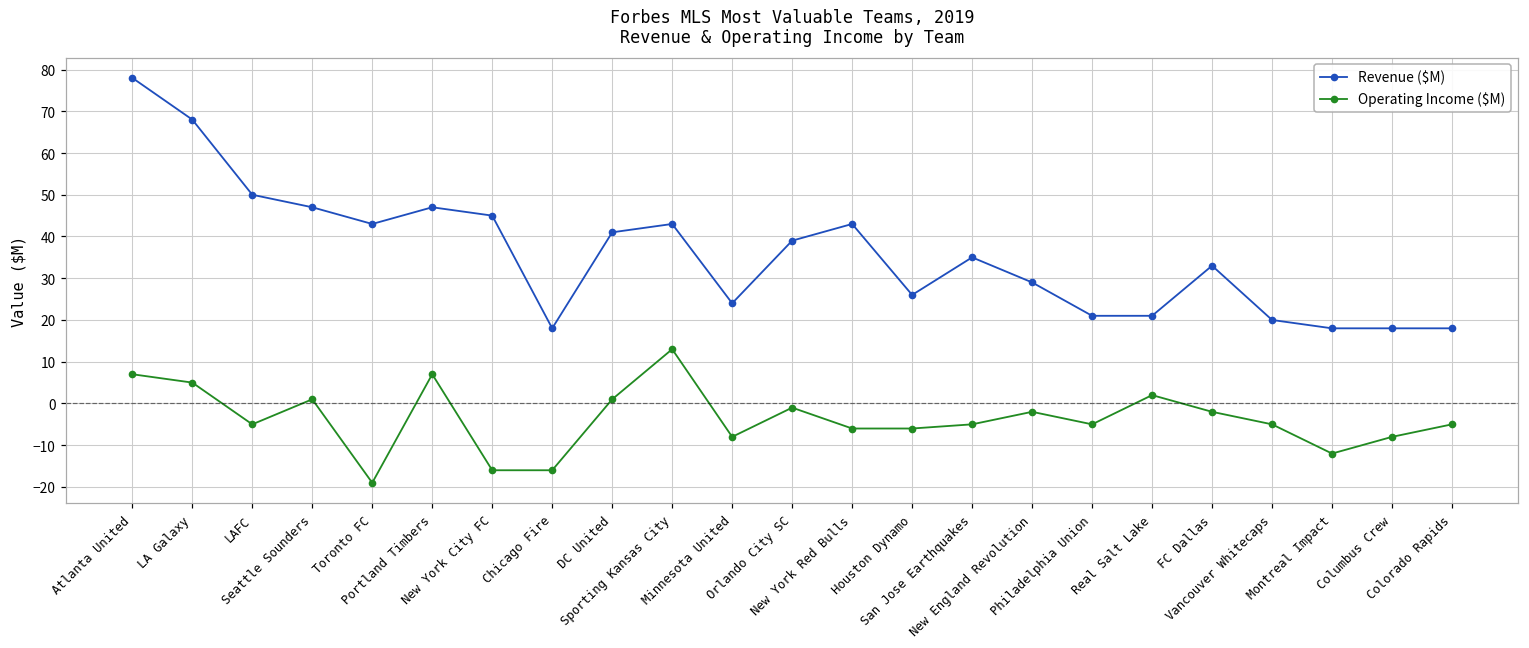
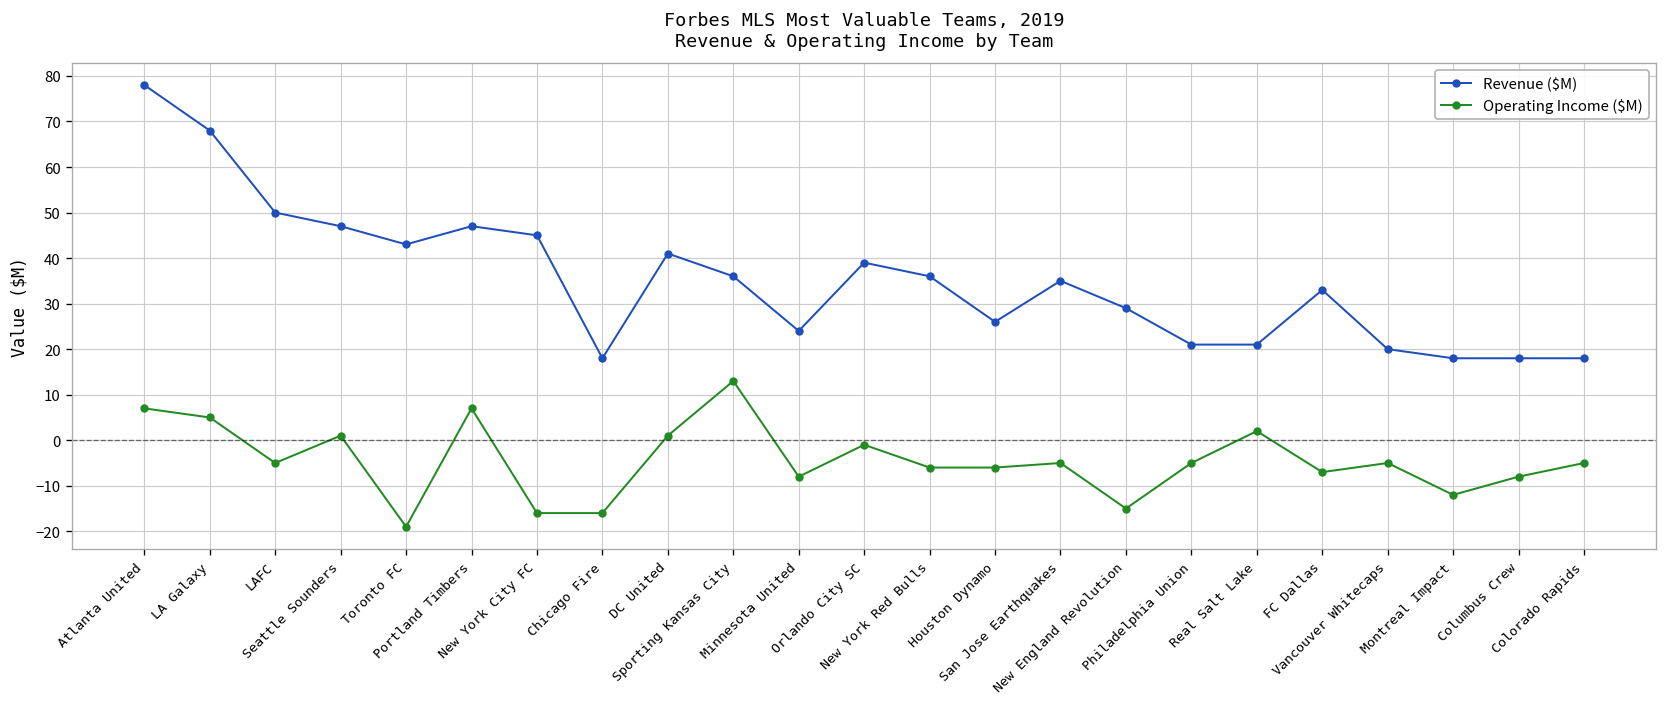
Revenue ($M), Sporting Kansas City: 43 -> 36
Revenue ($M), New York Red Bulls: 43 -> 36
Operating Income ($M), New England Revolution: -2 -> -15
Operating Income ($M), FC Dallas: -2 -> -7
